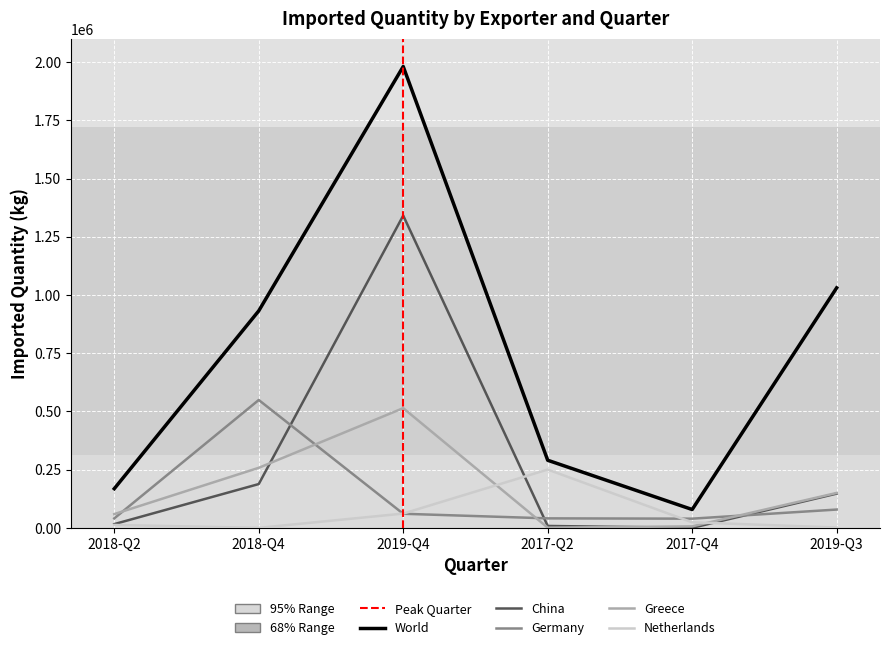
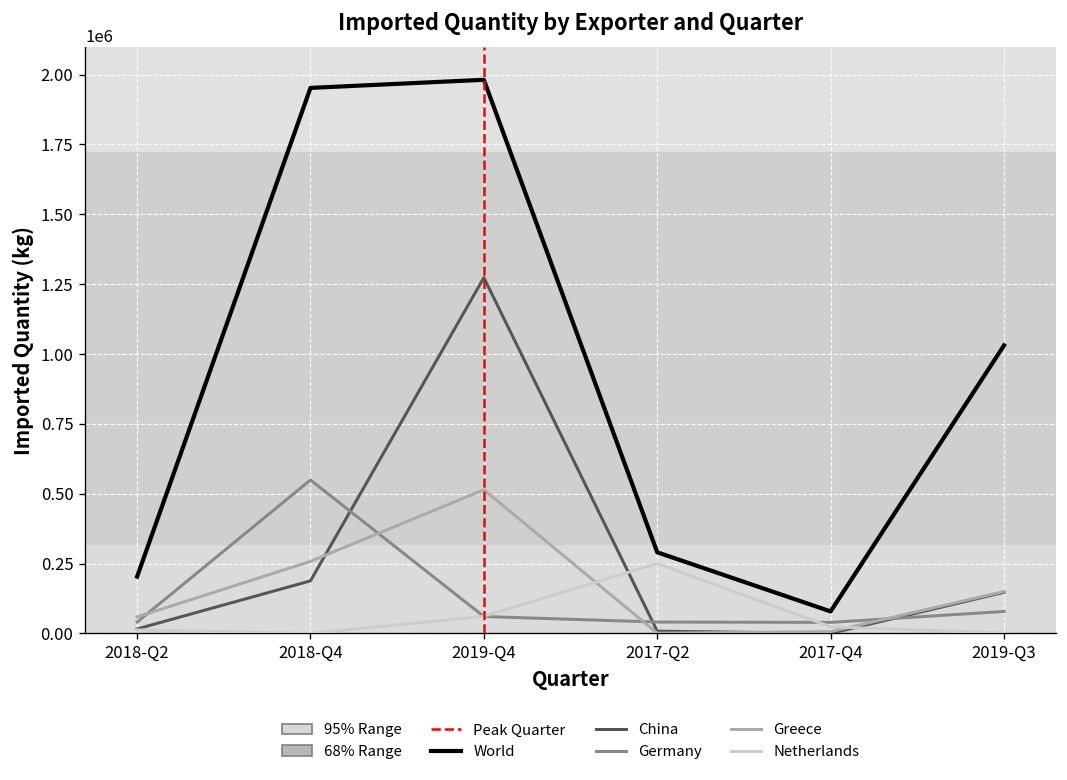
World, 2018-Q2: 170000 -> 200000
World, 2018-Q4: 930000 -> 1950000
China, 2019-Q4: 1340000 -> 1270000
